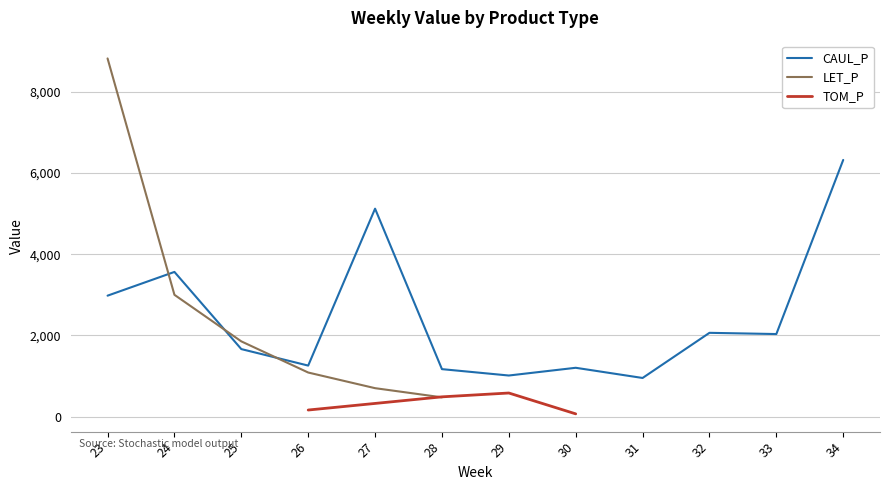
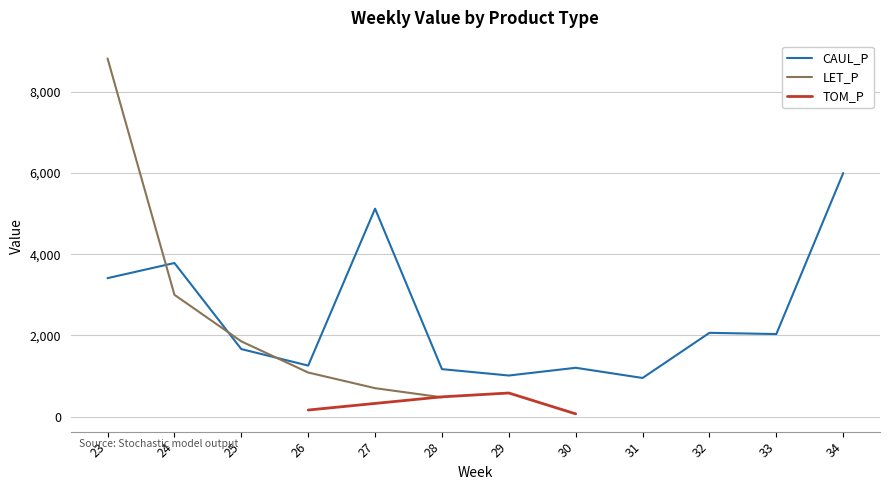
CAUL_P, 23: 3,000 -> 3,400
CAUL_P, 24: 3,600 -> 3,800
CAUL_P, 34: 6,300 -> 6,000
